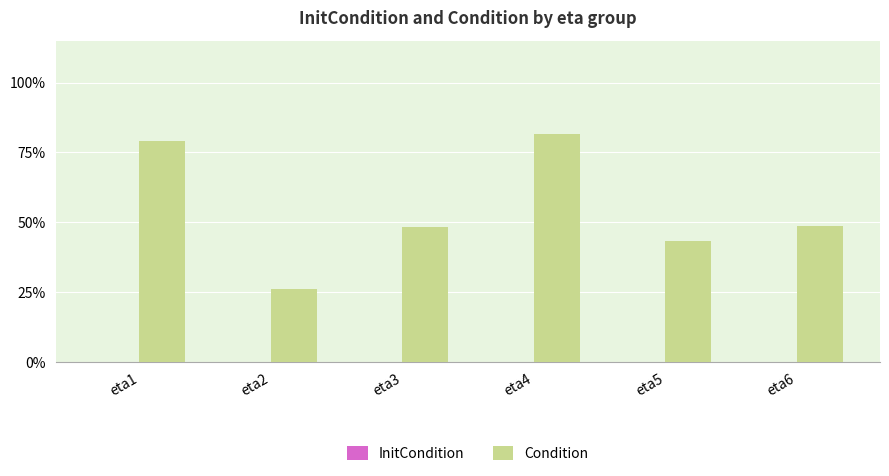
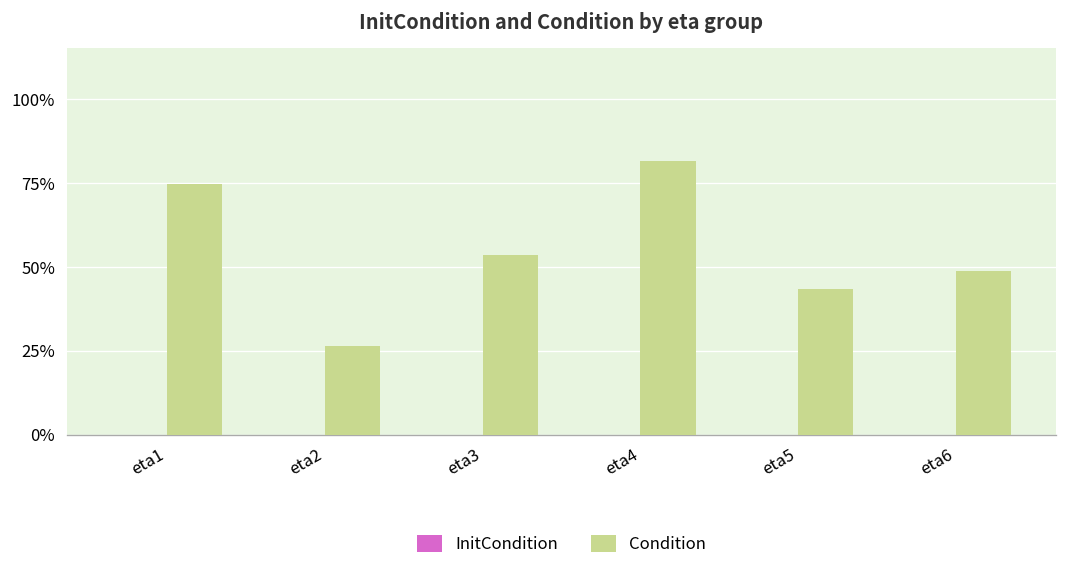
Condition, eta1: 79% -> 75%
Condition, eta3: 48% -> 54%
